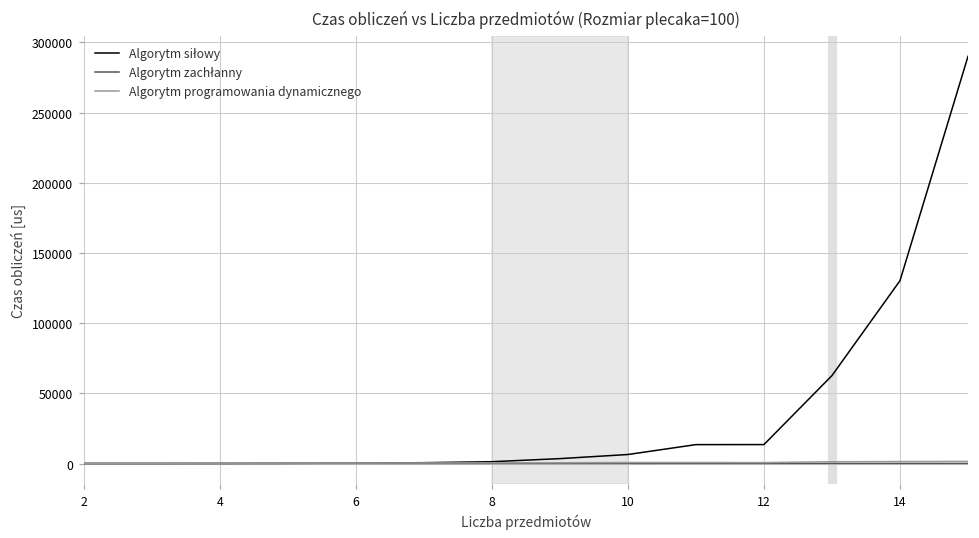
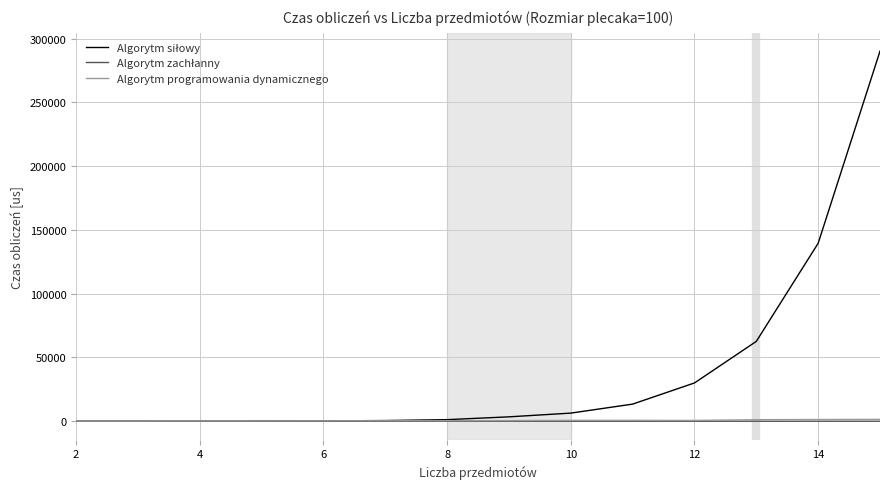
Algorytm siłowy, 12: 13000 -> 30000
Algorytm siłowy, 14: 130000 -> 140000
